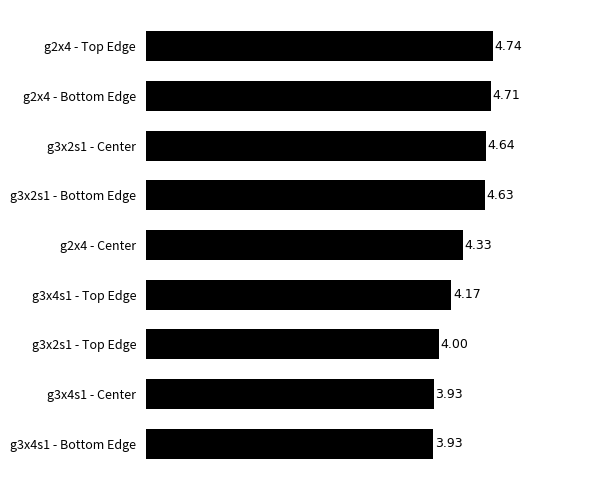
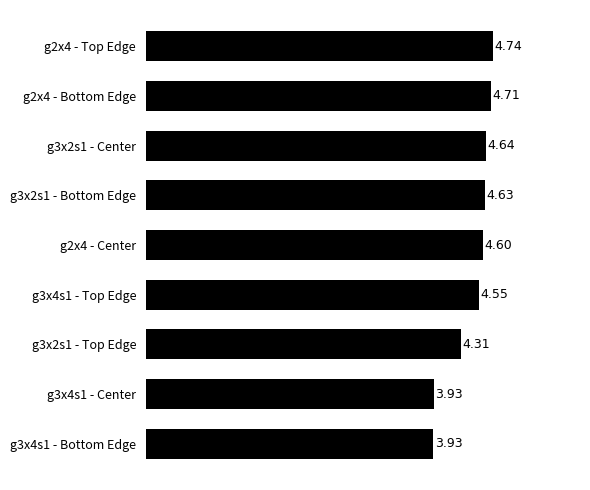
g2x4 - Center: 4.33 -> 4.60
g3x4s1 - Top Edge: 4.17 -> 4.55
g3x2s1 - Top Edge: 4.00 -> 4.31
